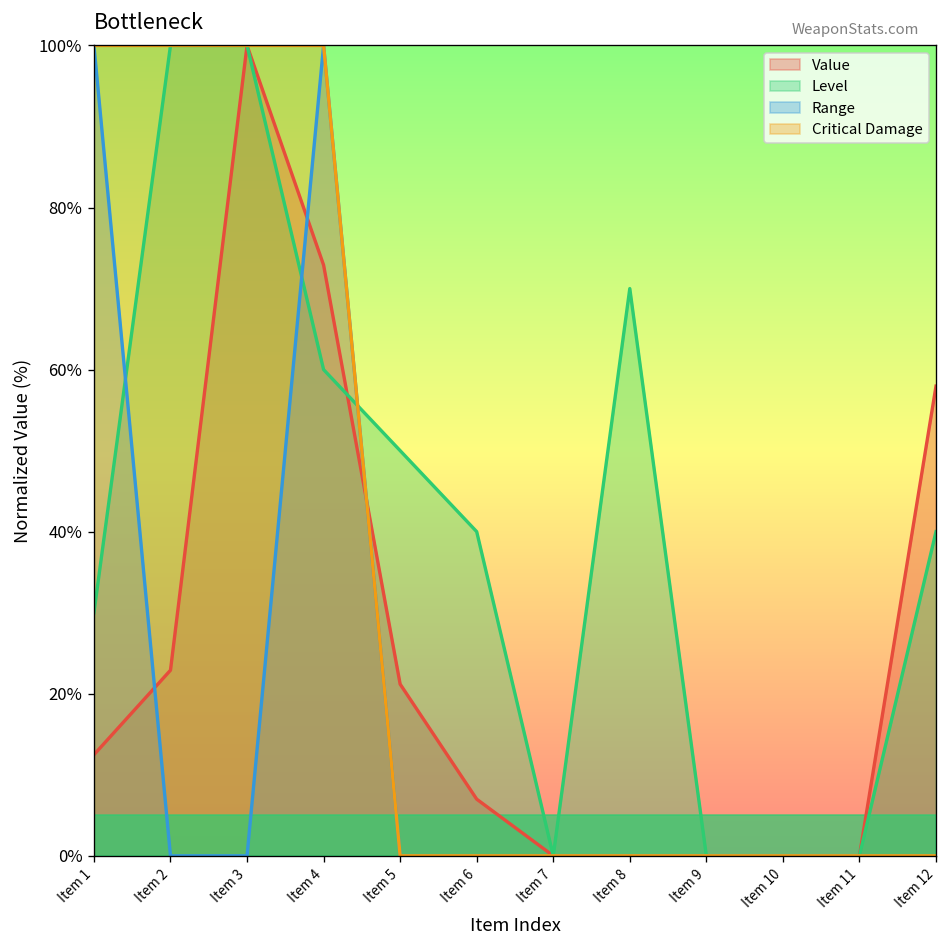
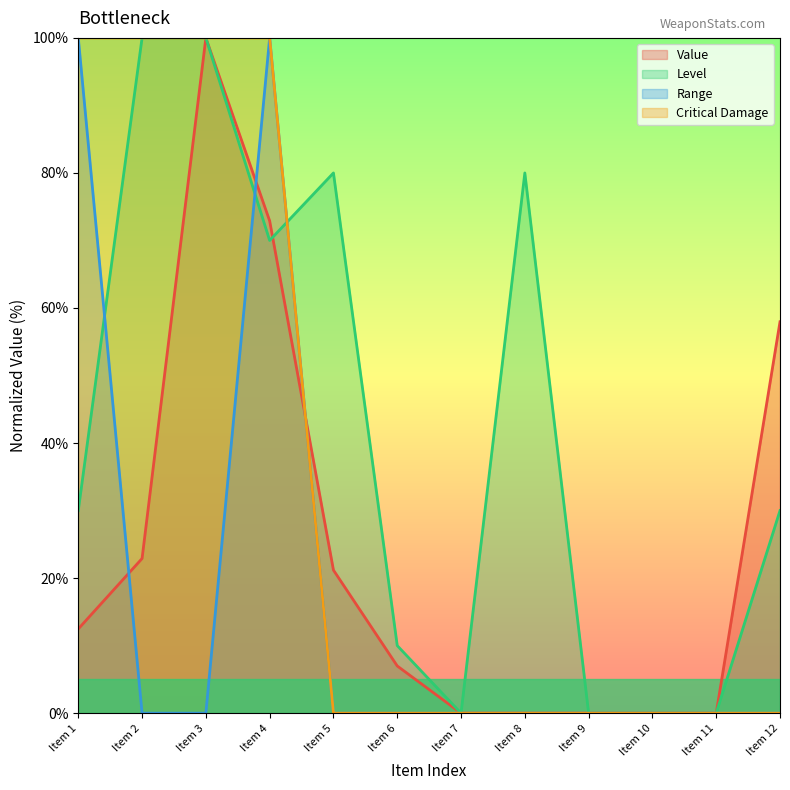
Level, Item 4: 60% -> 70%
Level, Item 5: 50% -> 80%
Level, Item 6: 40% -> 10%
Level, Item 8: 70% -> 80%
Level, Item 12: 40% -> 30%
